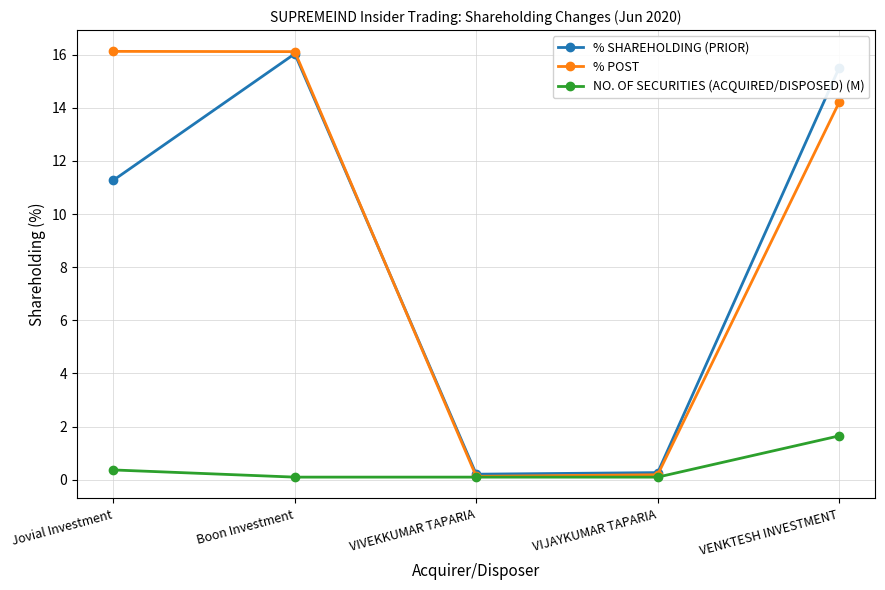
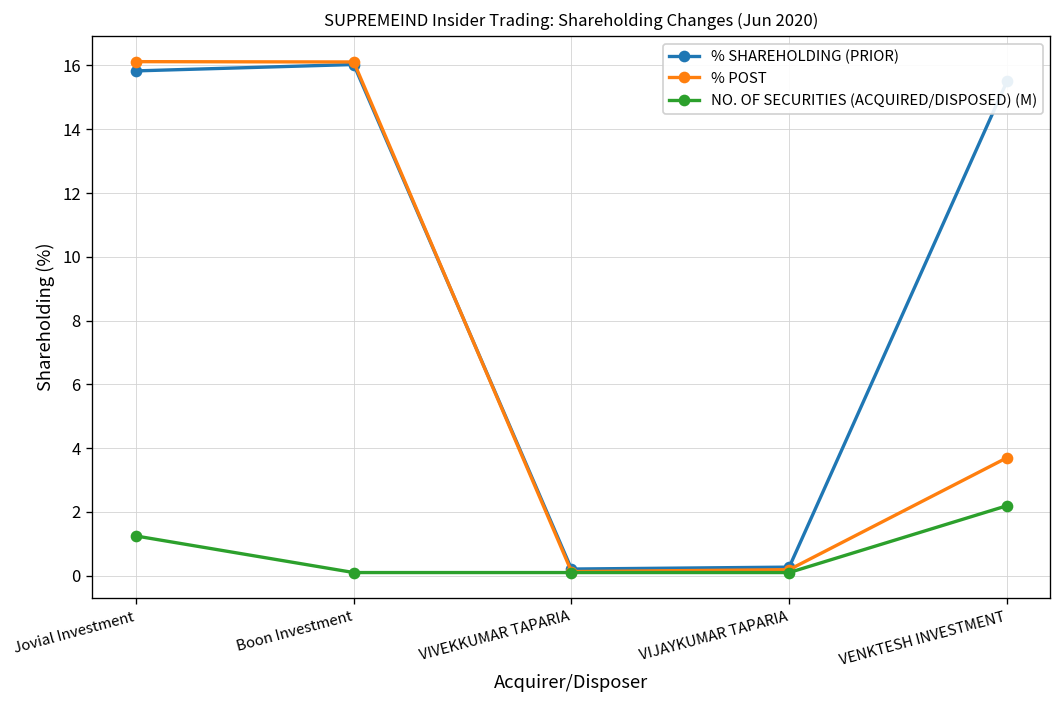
% SHAREHOLDING (PRIOR), Jovial Investment: 11.3 -> 15.8
NO. OF SECURITIES (ACQUIRED/DISPOSED) (M), Jovial Investment: 0.4 -> 1.2
% POST, VENKTESH INVESTMENT: 14.2 -> 3.7
NO. OF SECURITIES (ACQUIRED/DISPOSED) (M), VENKTESH INVESTMENT: 1.7 -> 2.2
